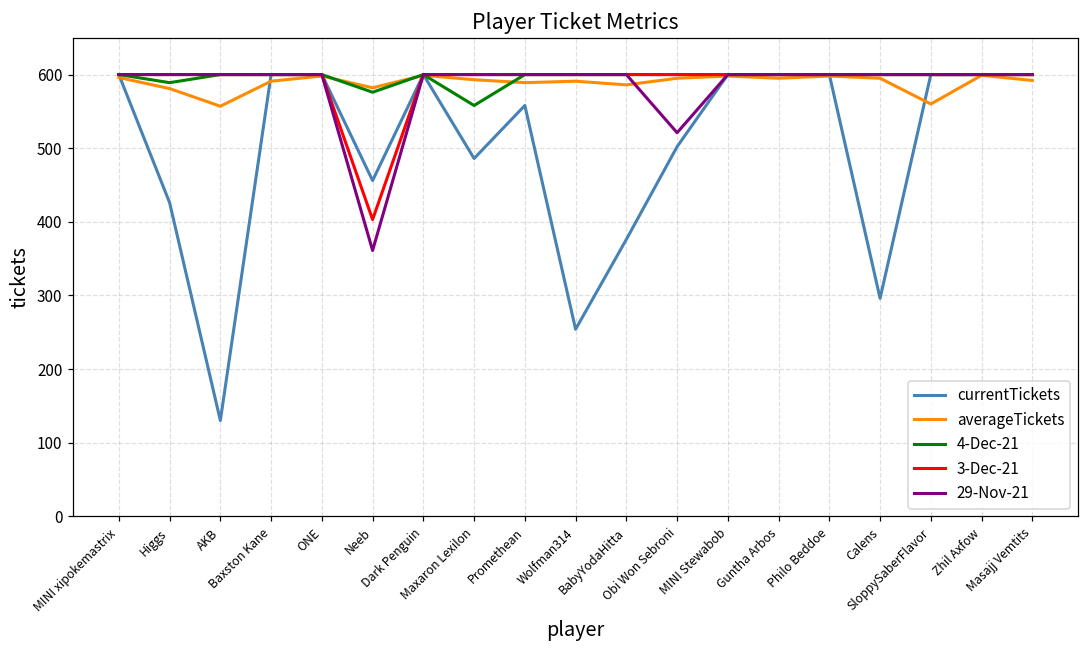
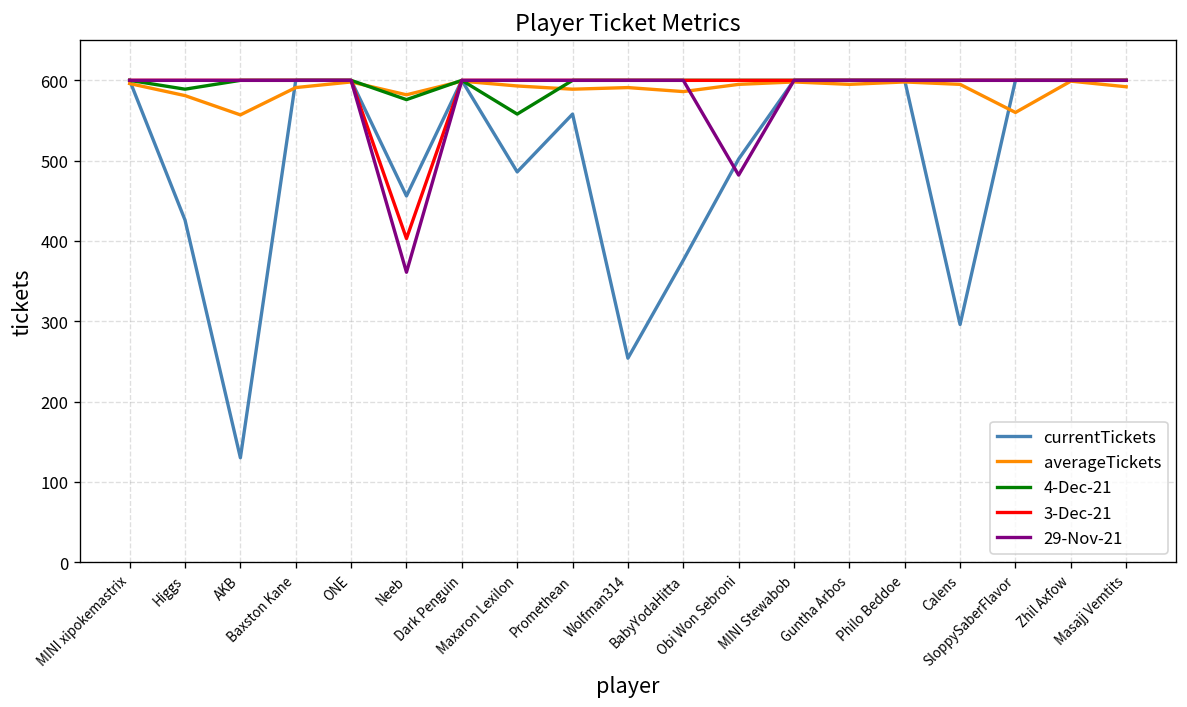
29-Nov-21, Obi Won Sebroni: 520 -> 480
